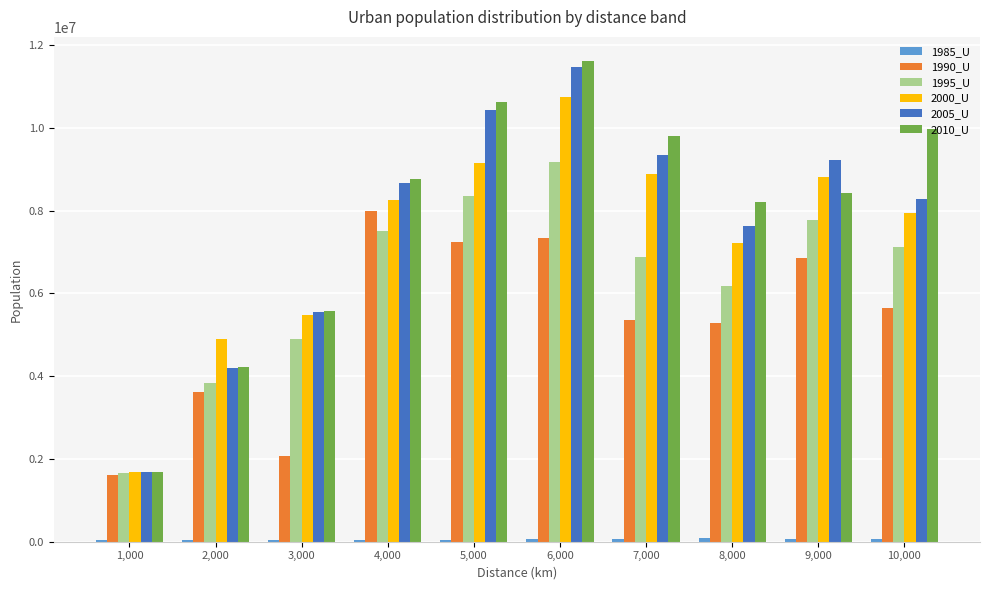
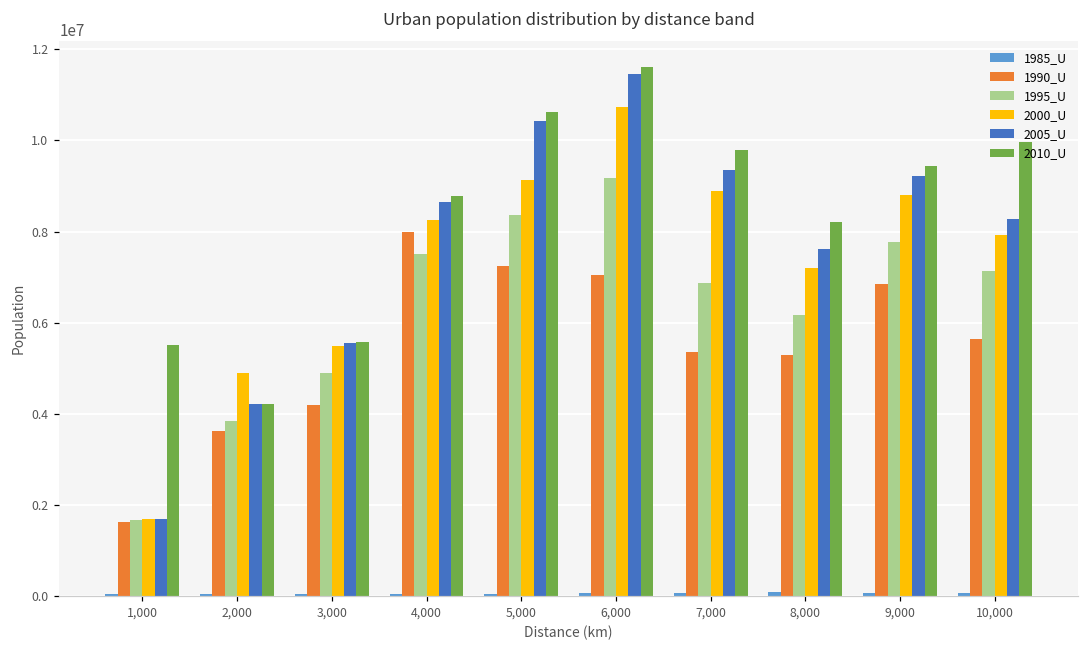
2010_U, 1,000: 1700000 -> 5500000
1990_U, 3,000: 2100000 -> 4200000
1990_U, 6,000: 7300000 -> 7000000
2010_U, 9,000: 8400000 -> 9400000
